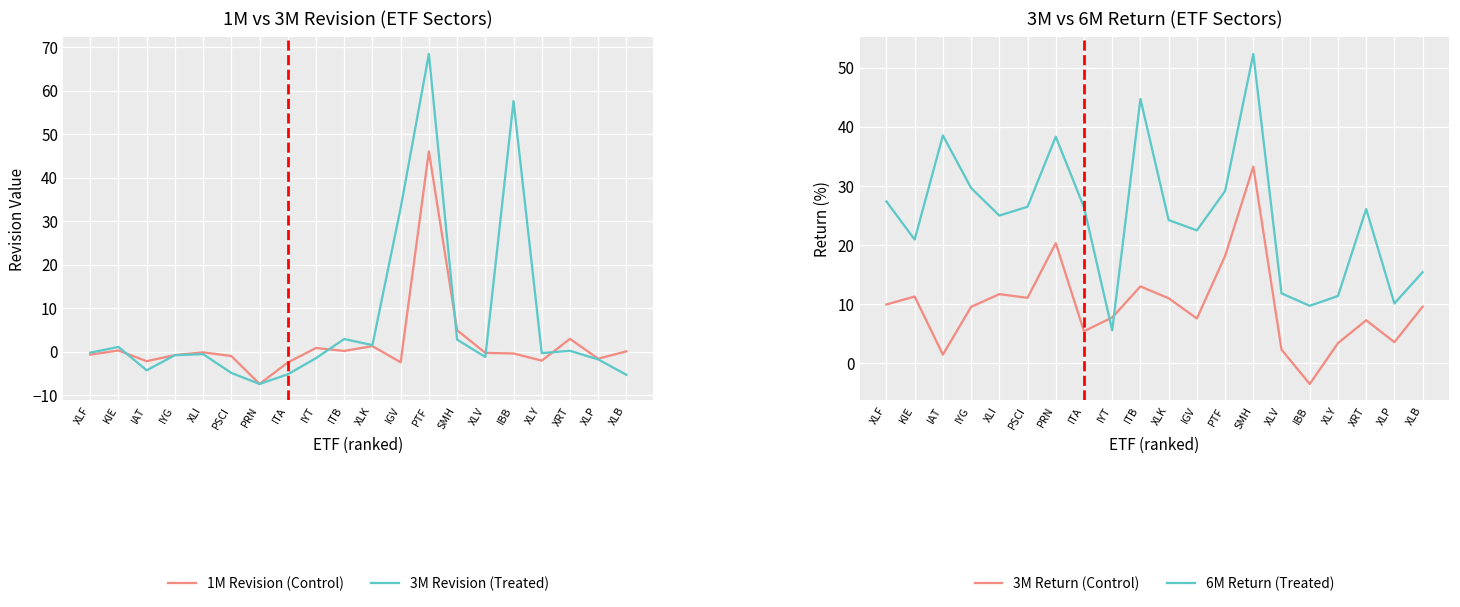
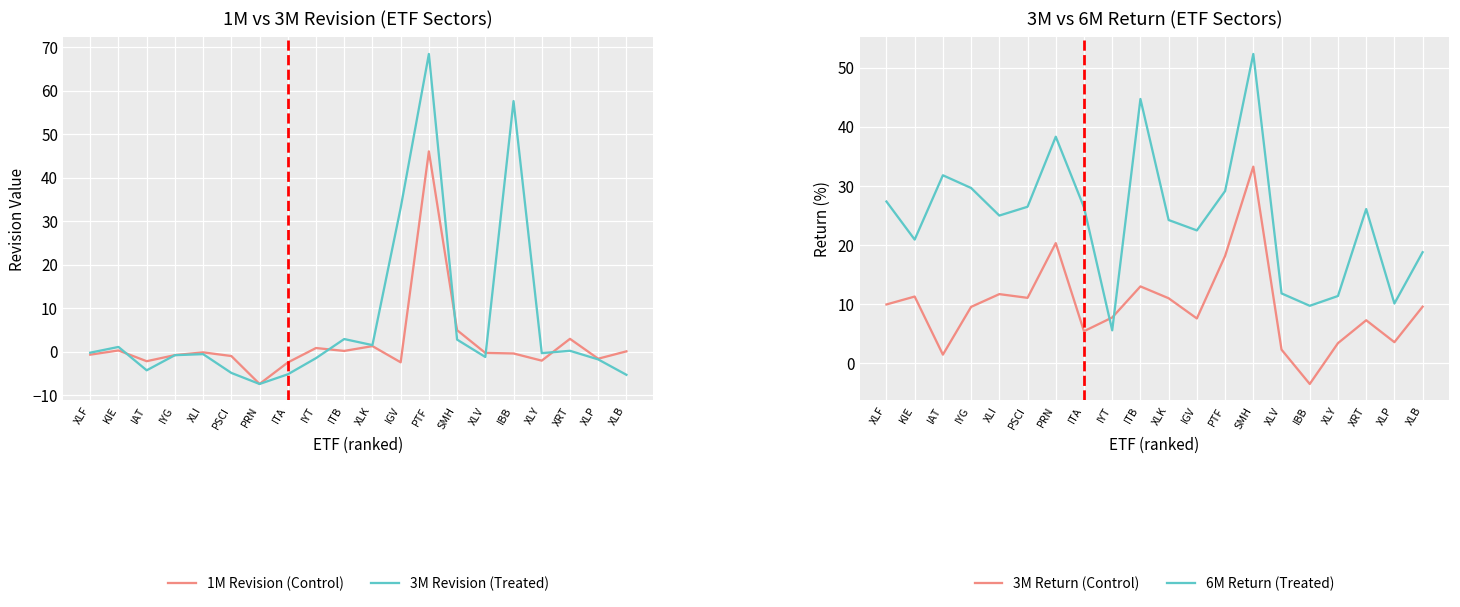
3M vs 6M Return (ETF Sectors), 6M Return (Treated), IAT: 39 -> 32
3M vs 6M Return (ETF Sectors), 6M Return (Treated), XLB: 15 -> 19
